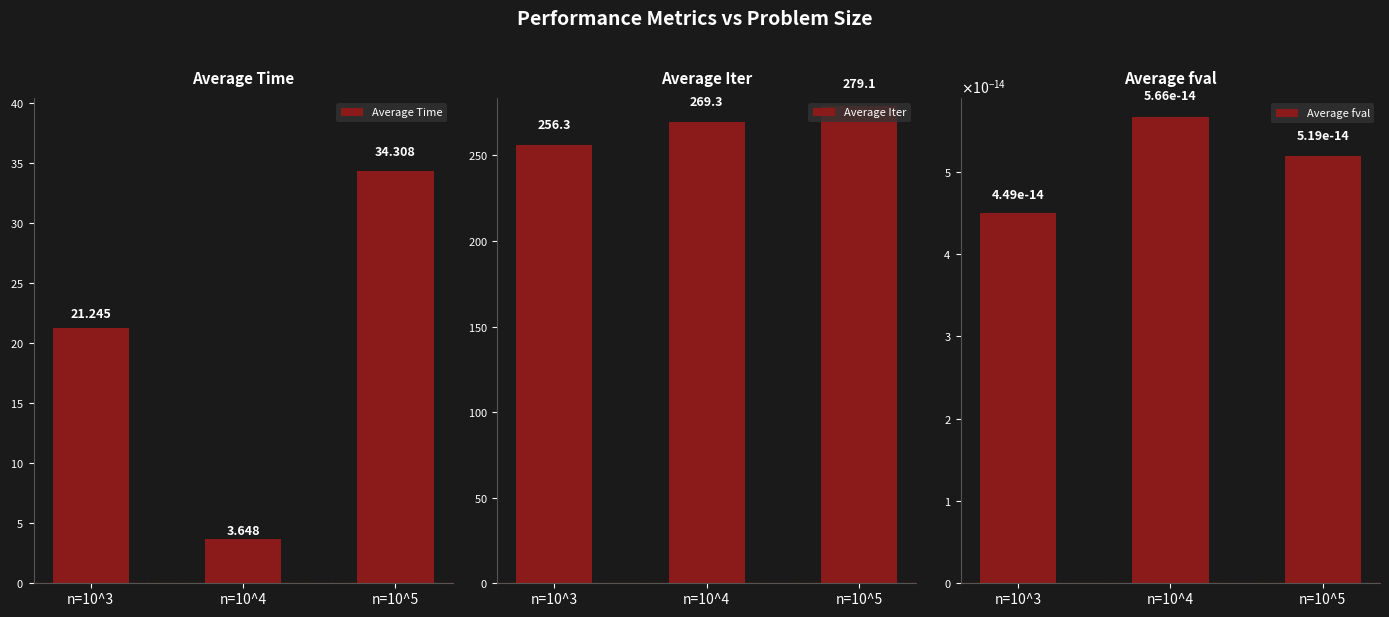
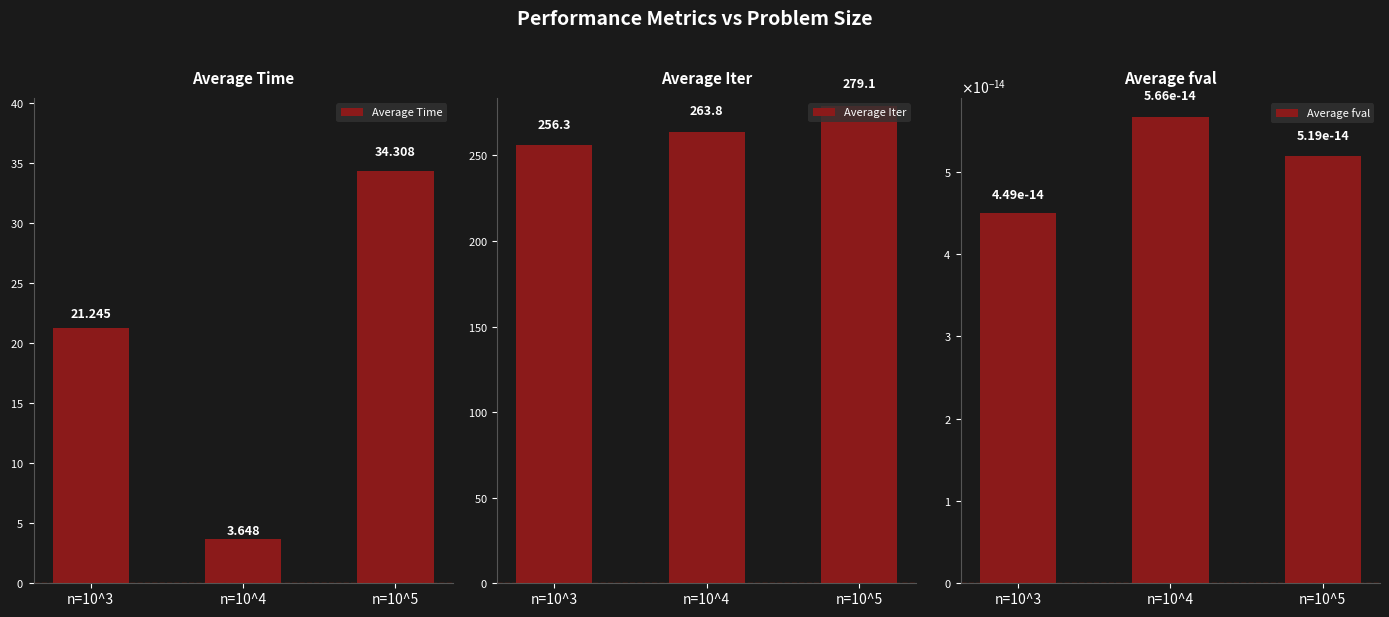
Average Iter, n=10^4: 269.3 -> 263.8
